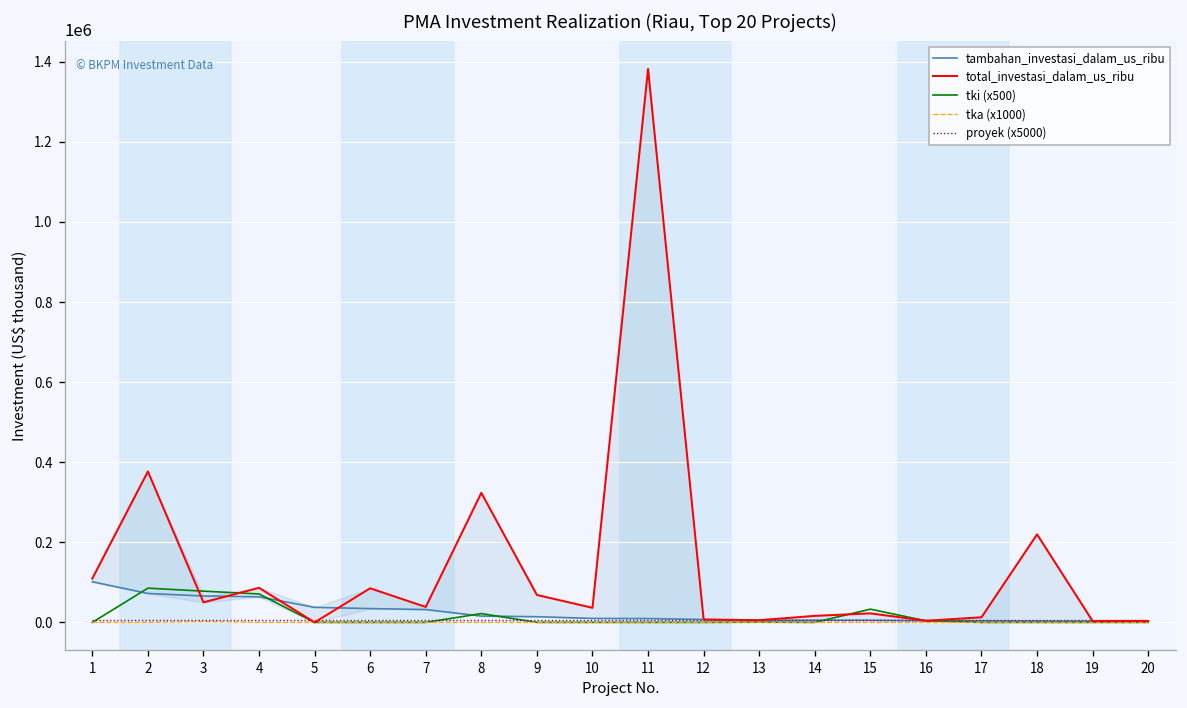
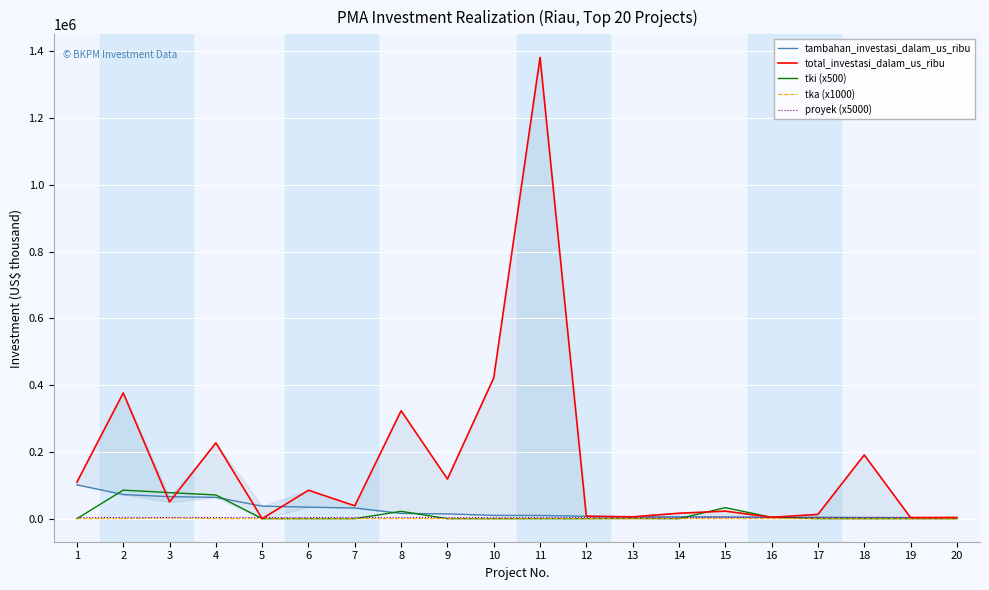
total_investasi_dalam_us_ribu, 4: 90000 -> 230000
total_investasi_dalam_us_ribu, 9: 70000 -> 120000
total_investasi_dalam_us_ribu, 10: 40000 -> 420000
total_investasi_dalam_us_ribu, 18: 220000 -> 190000
